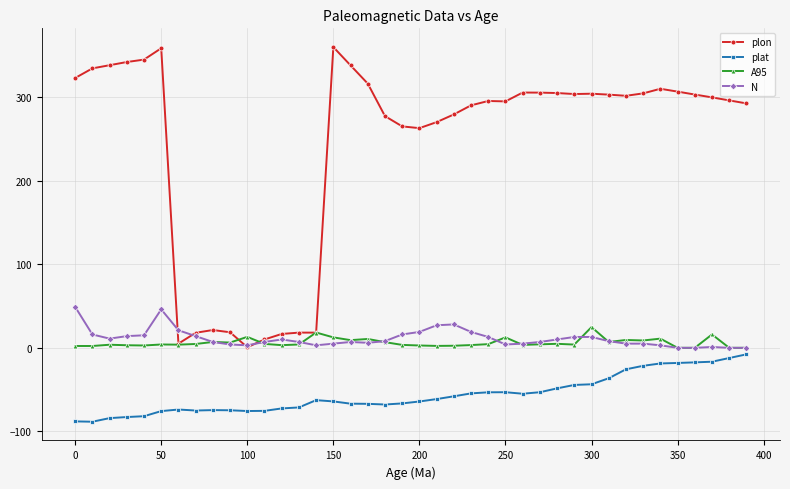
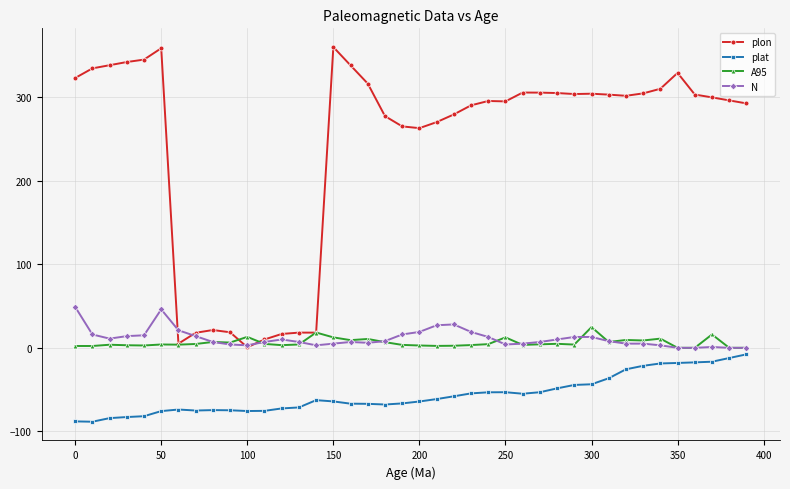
plon, 350: 310 -> 330
